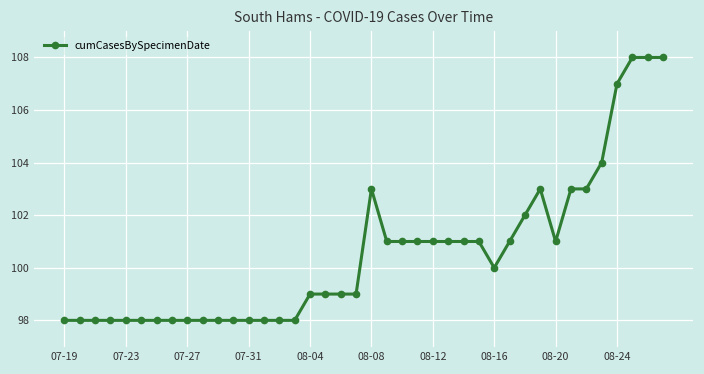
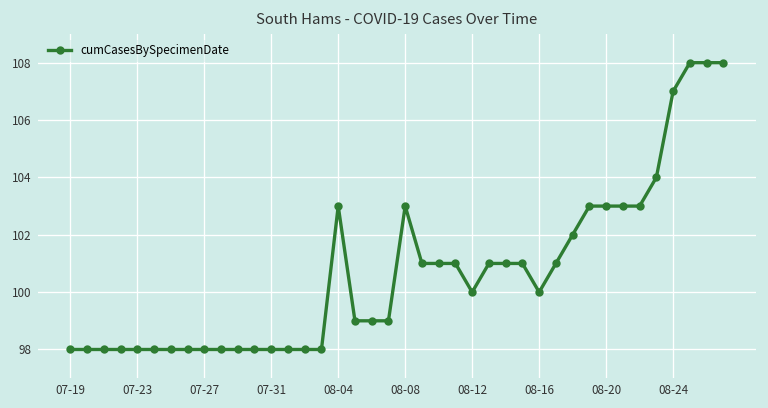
08-04: 99 -> 103
08-12: 101 -> 100
08-20: 101 -> 103
